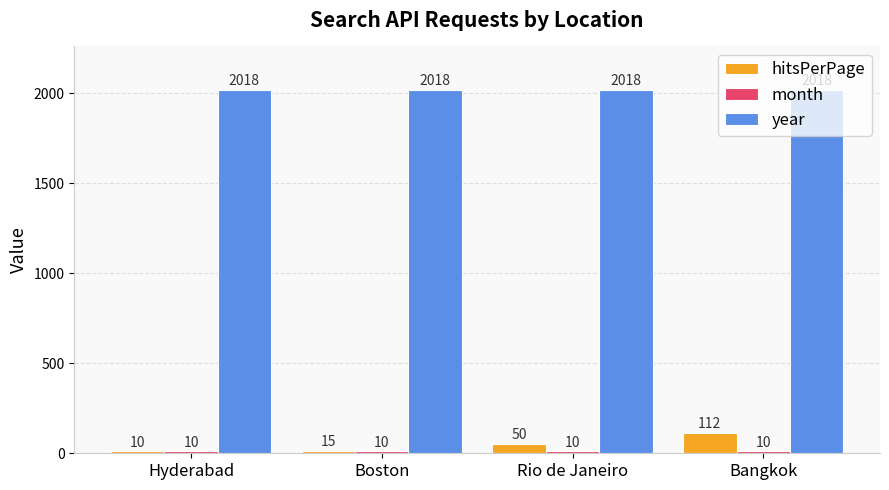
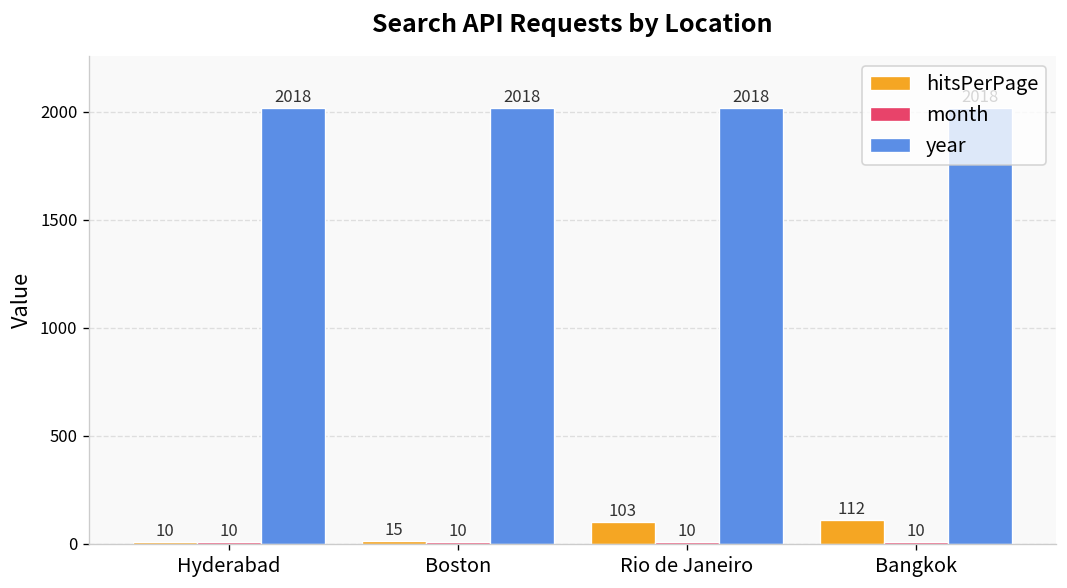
hitsPerPage, Rio de Janeiro: 50 -> 103
